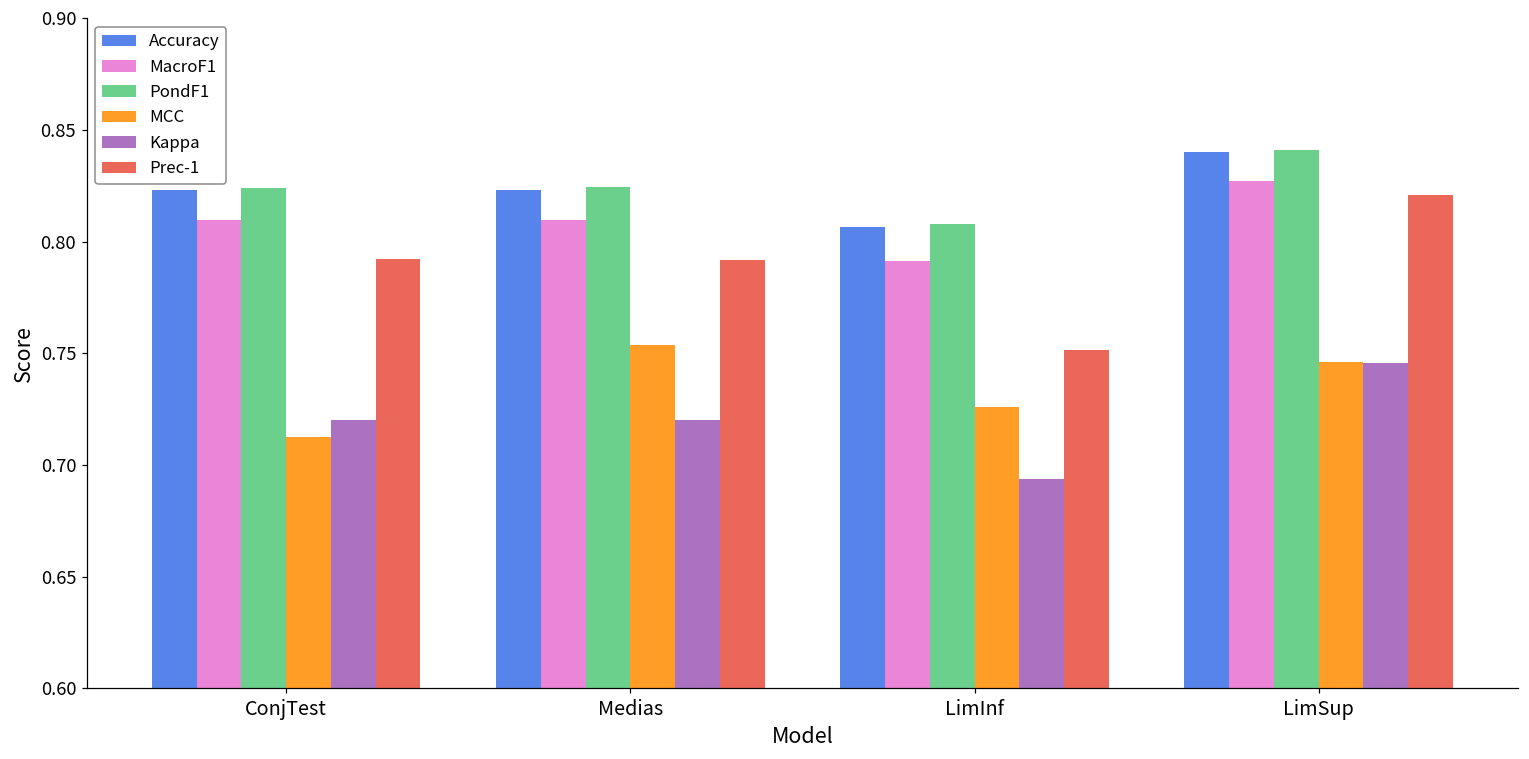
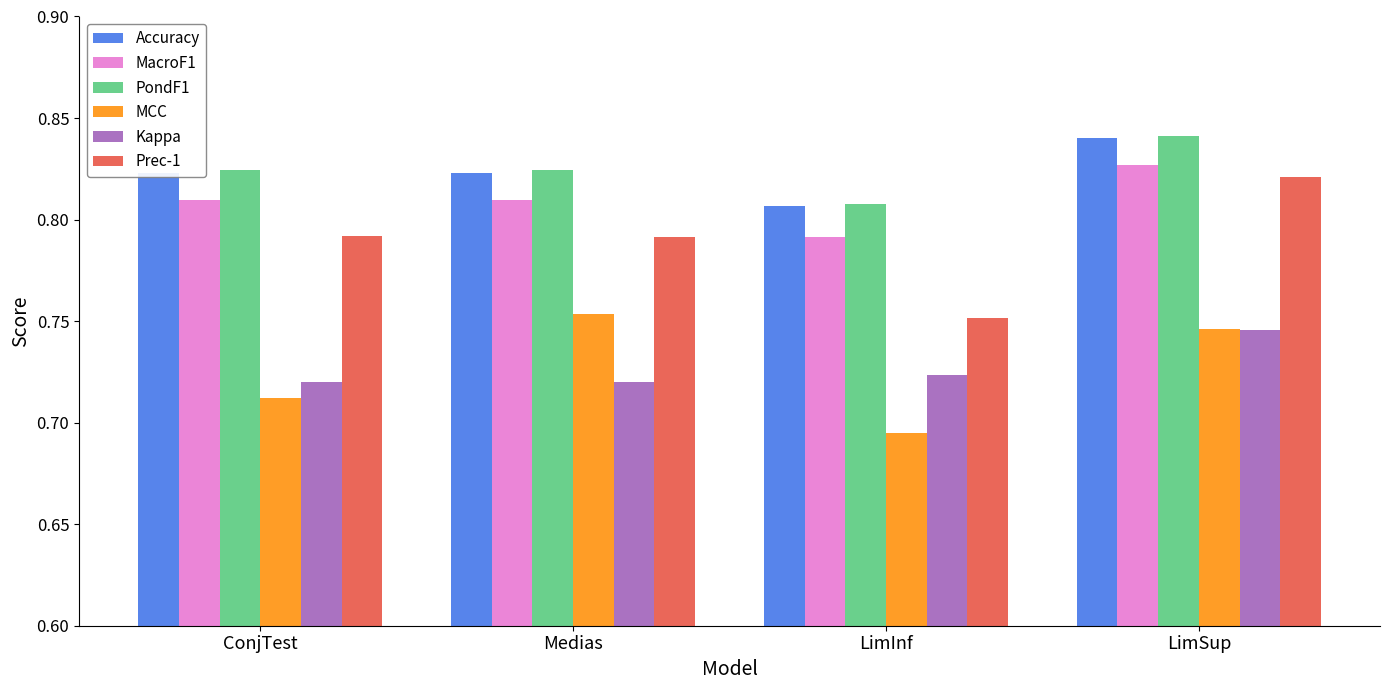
MCC, LimInf: 0.726 -> 0.695
Kappa, LimInf: 0.694 -> 0.723
